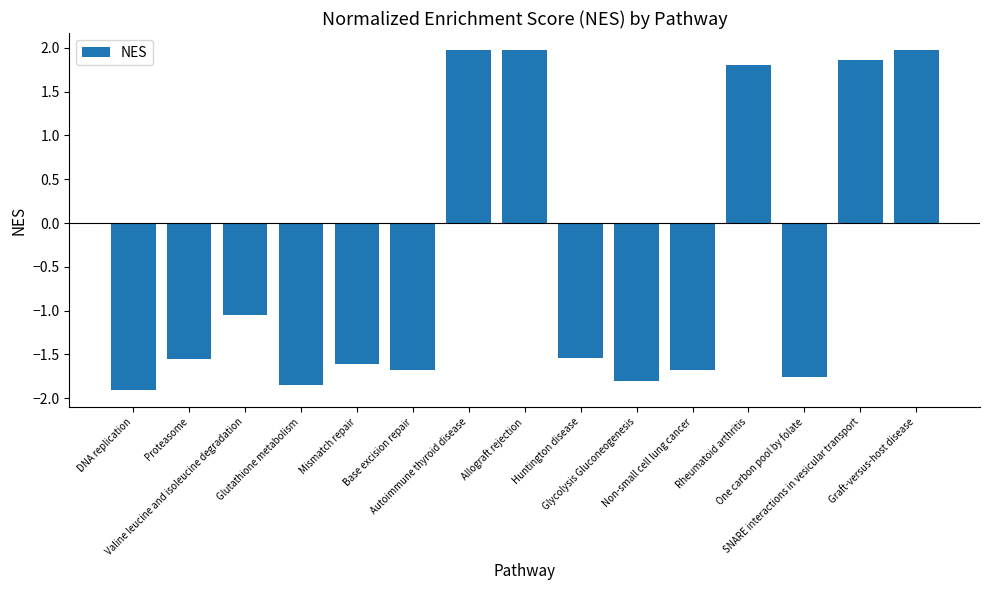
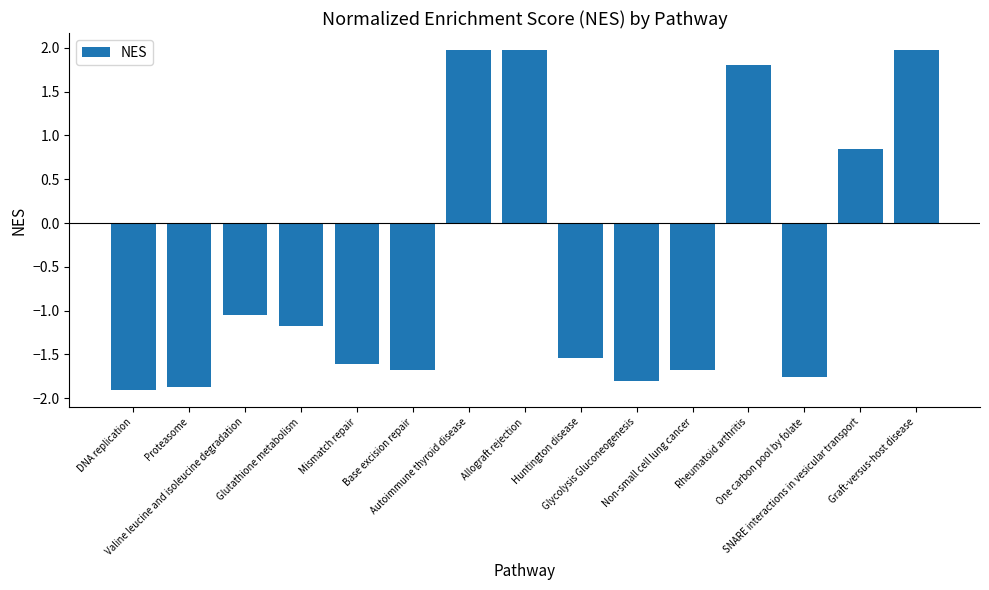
Proteasome: -1.5 -> -1.9
Glutathione metabolism: -1.8 -> -1.2
SNARE interactions in vesicular transport: 1.9 -> 0.8
